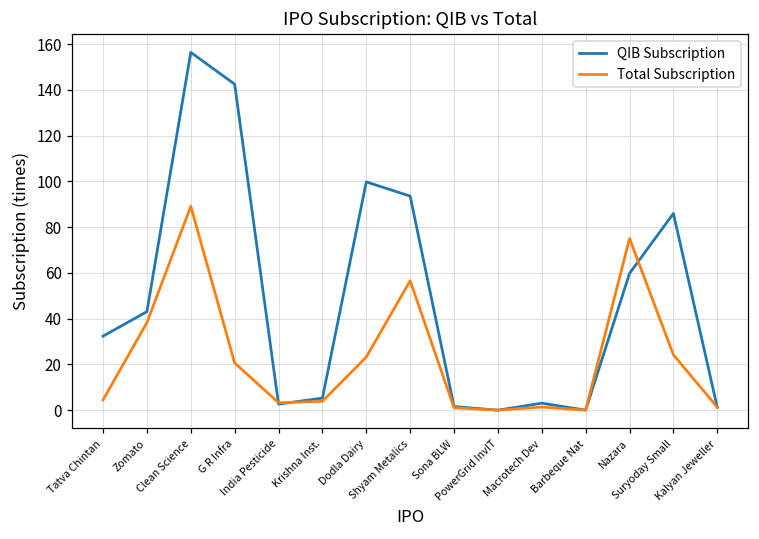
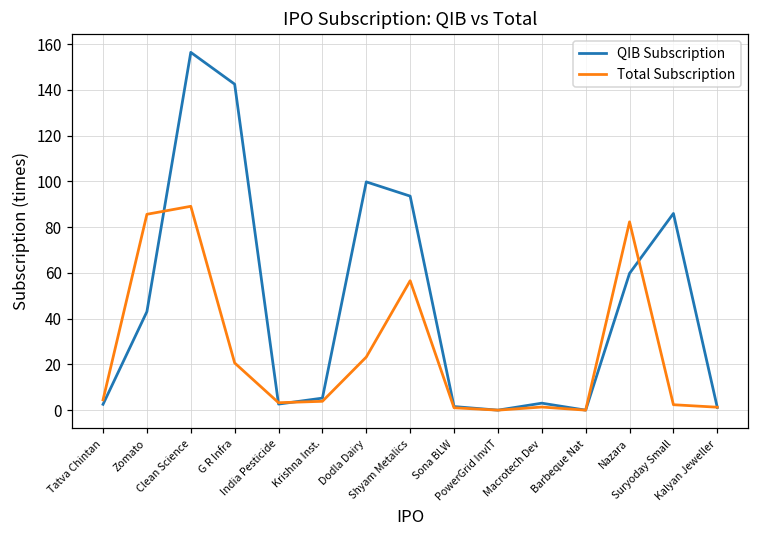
QIB Subscription, Tatva Chintan: 32 -> 3
Total Subscription, Zomato: 38 -> 86
Total Subscription, Nazara: 75 -> 82
Total Subscription, Suryoday Small: 24 -> 2
